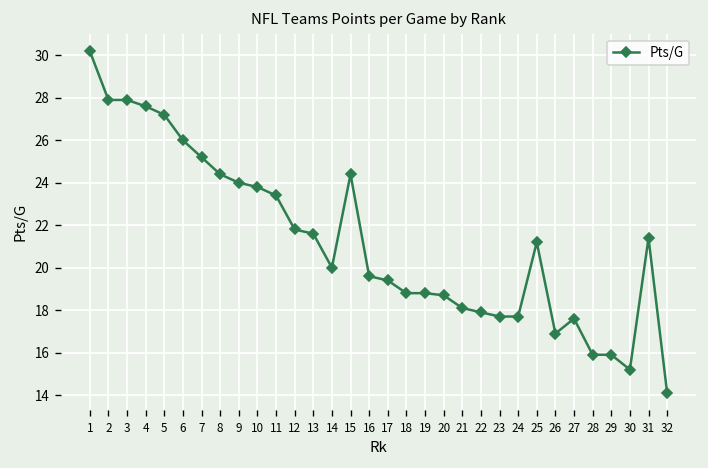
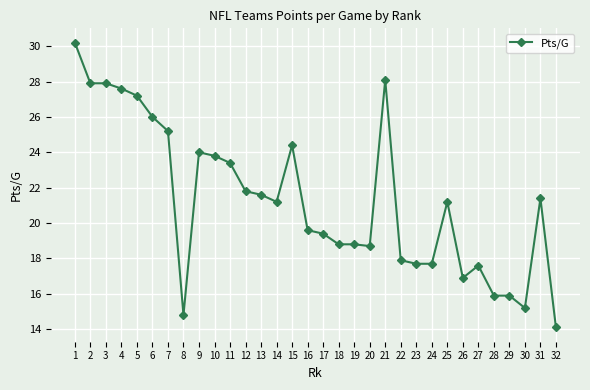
8: 24.4 -> 14.8
14: 20.0 -> 21.2
21: 18.1 -> 28.1
